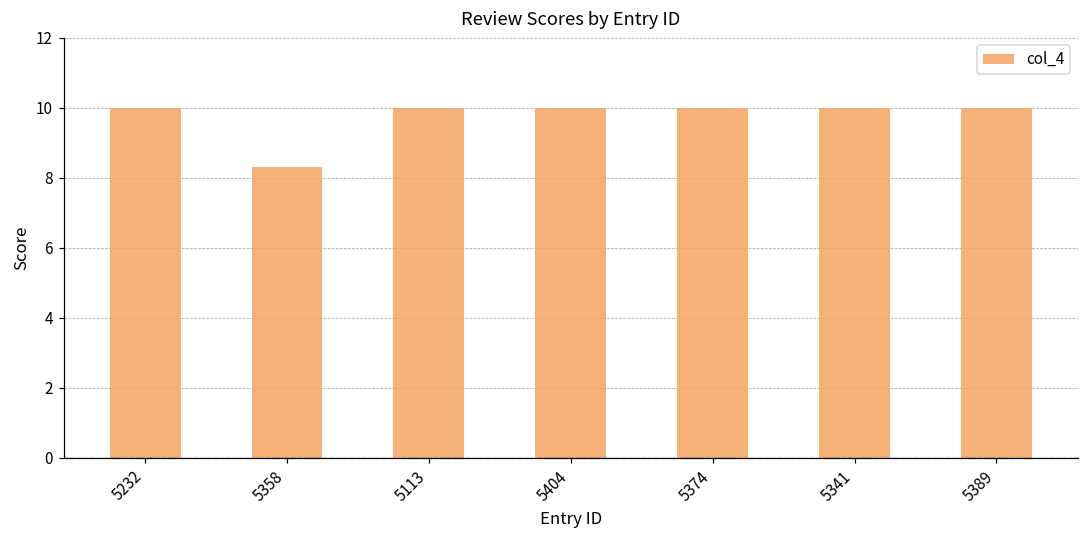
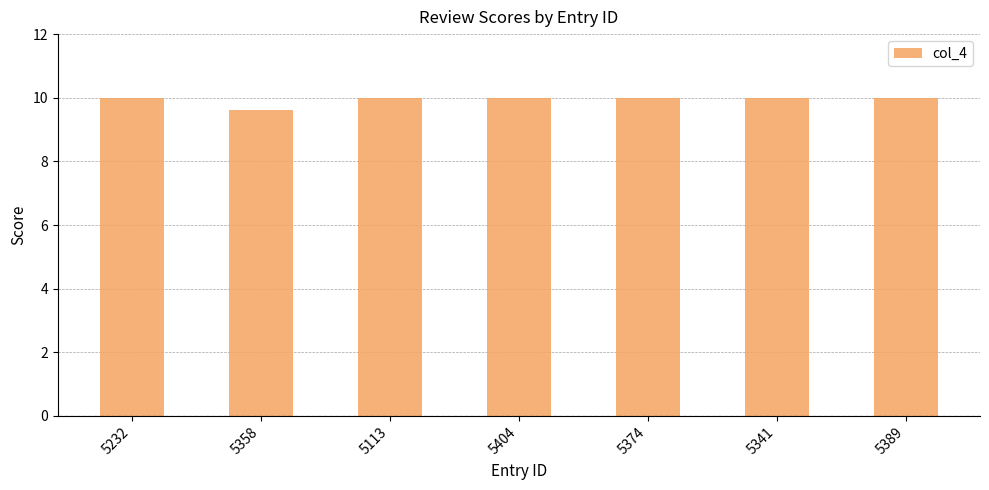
5358: 8.3 -> 9.6
